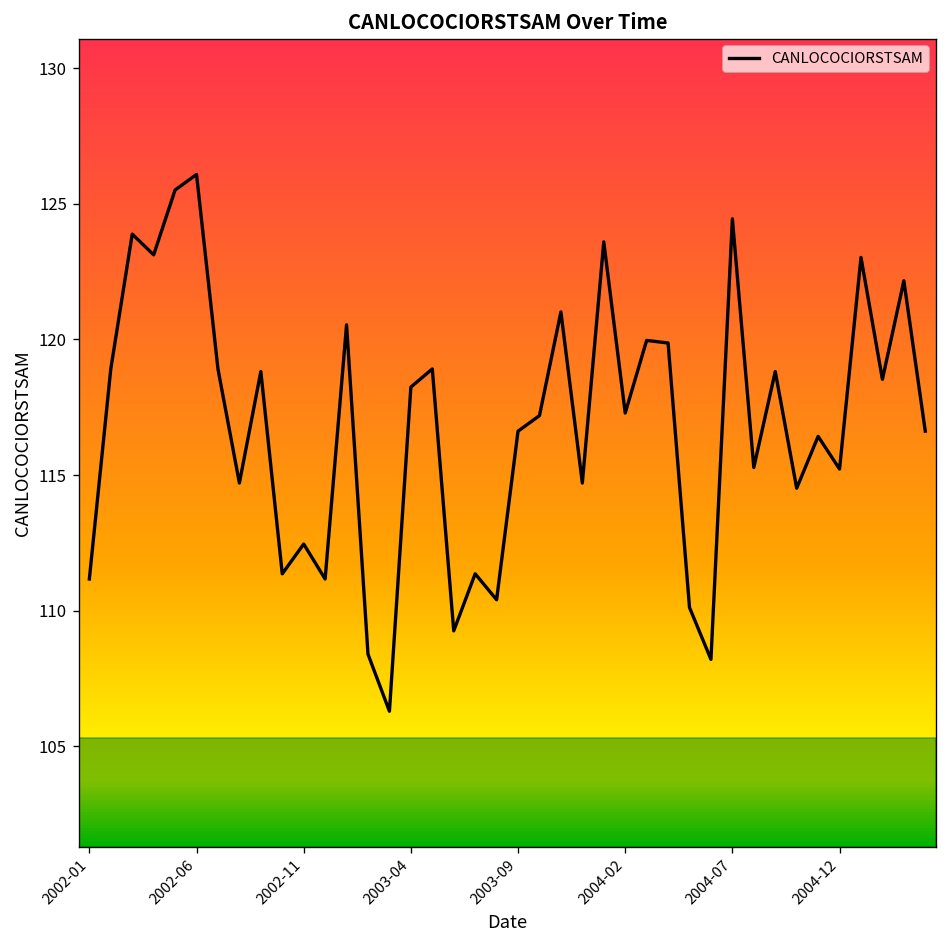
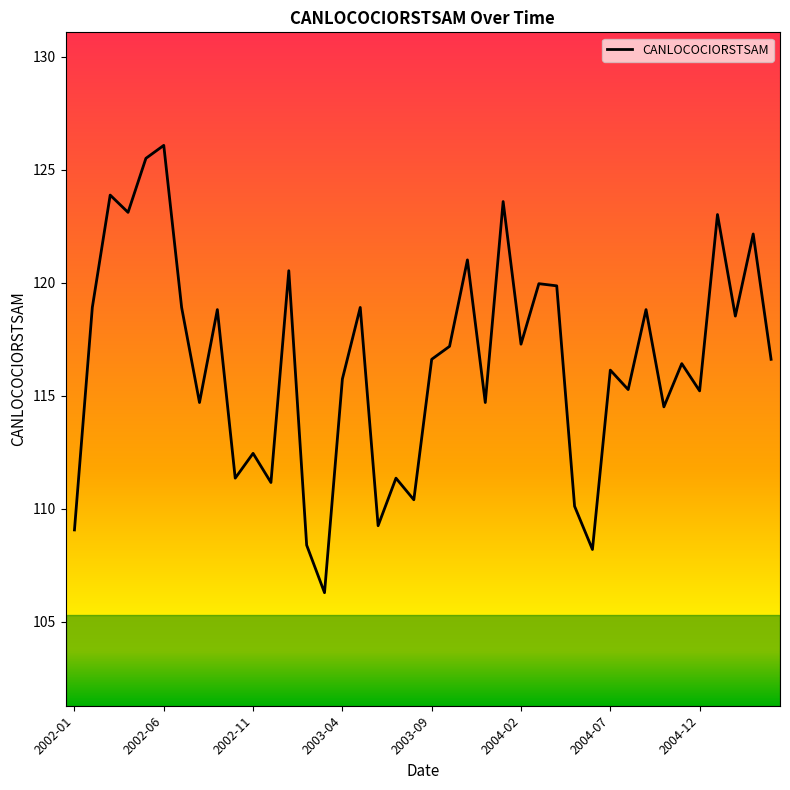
2002-01: 111.2 -> 109.1
2003-04: 118.2 -> 115.7
2004-07: 124.4 -> 116.1
